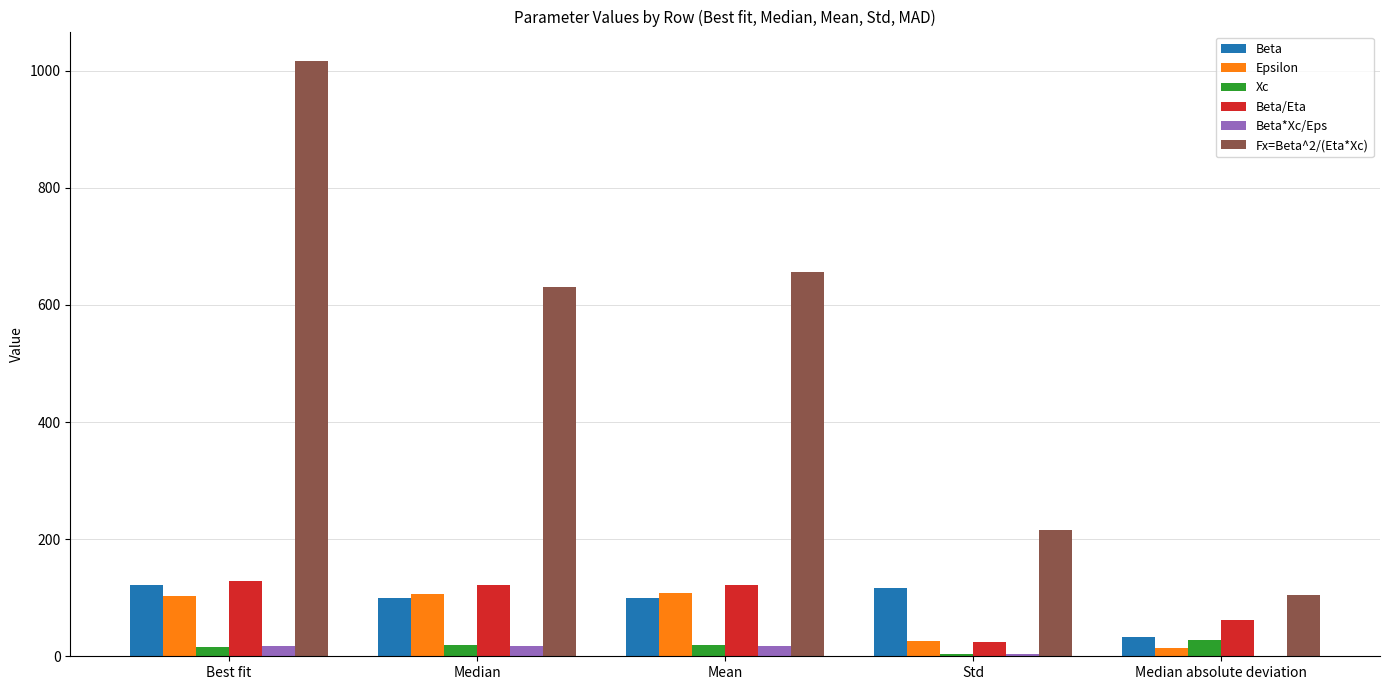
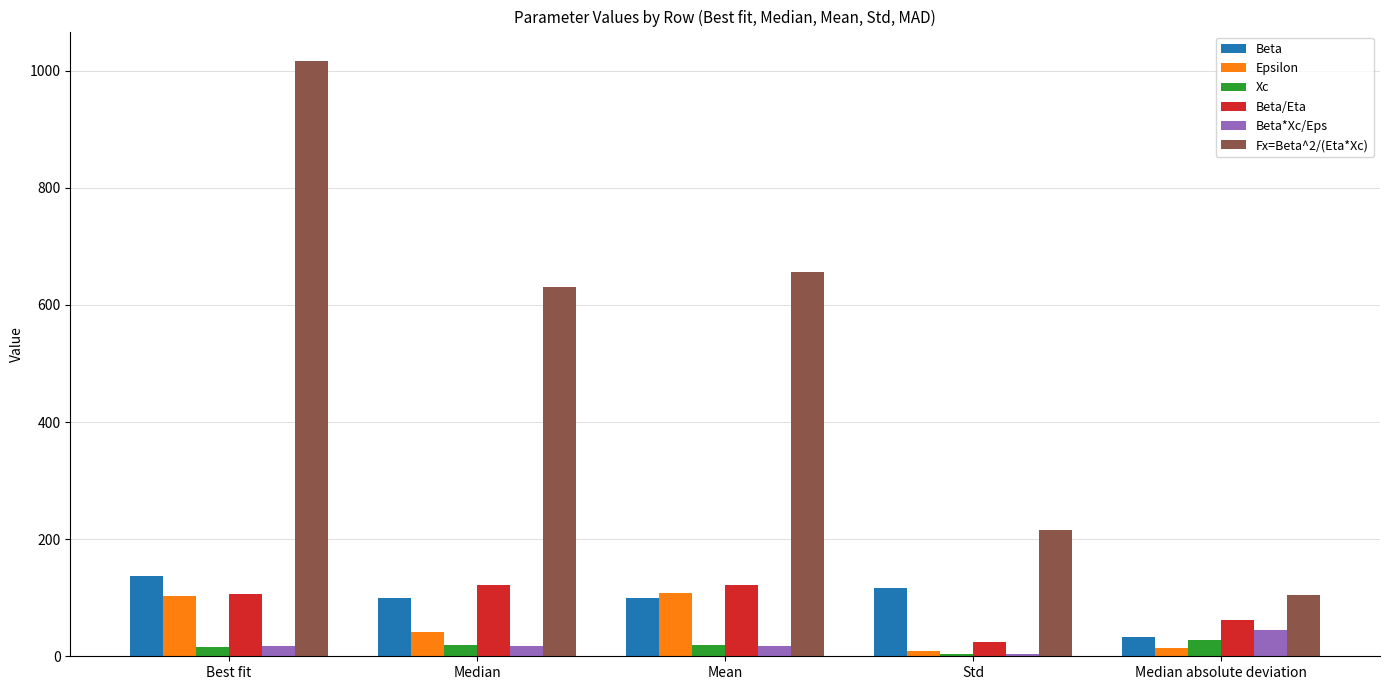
Beta, Best fit: 120 -> 140
Beta/Eta, Best fit: 130 -> 110
Epsilon, Median: 110 -> 40
Epsilon, Std: 30 -> 10
Beta*Xc/Eps, Median absolute deviation: 0 -> 50
